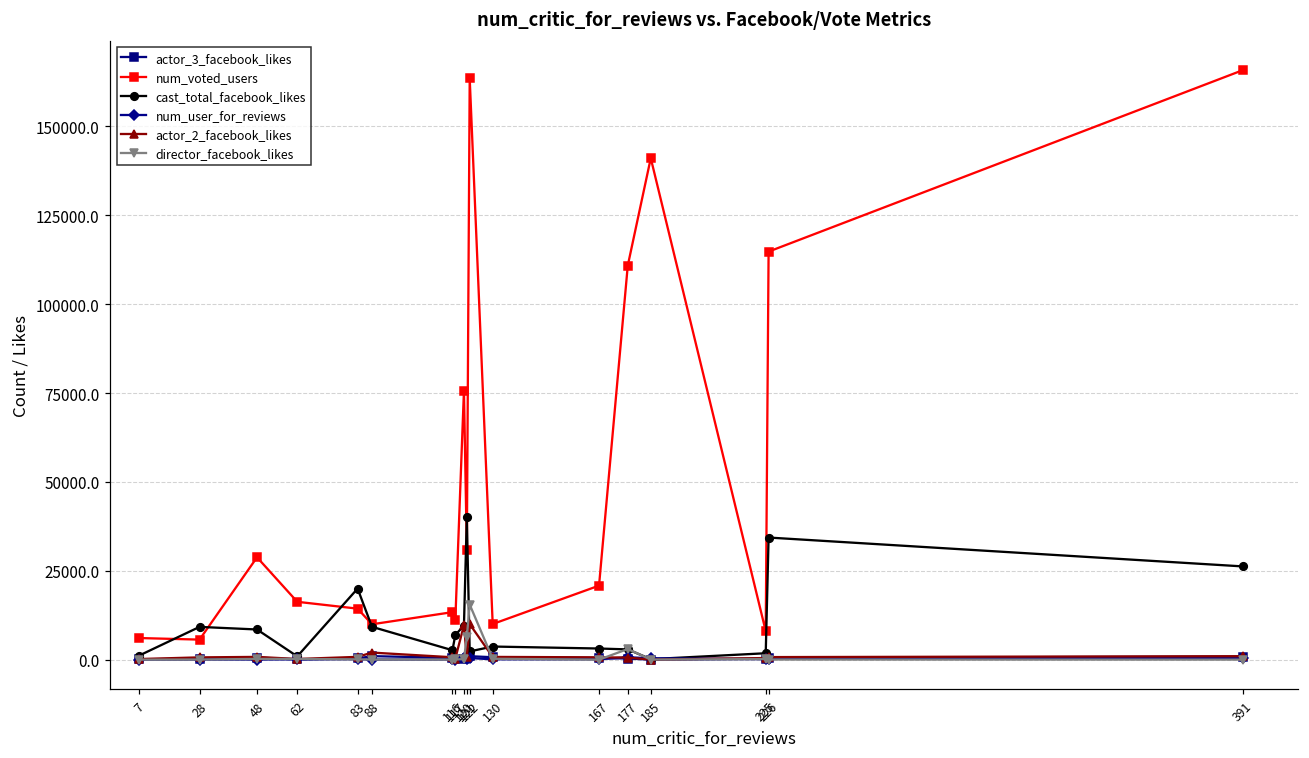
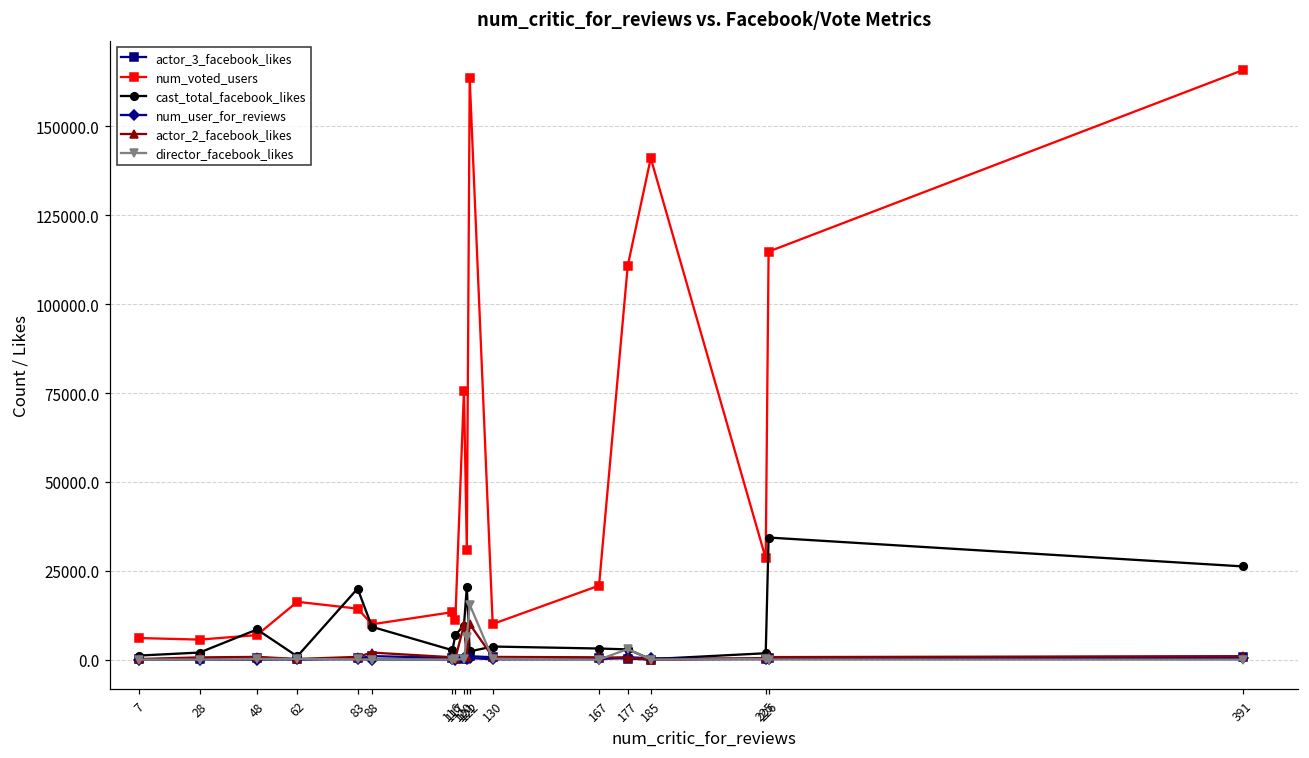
cast_total_facebook_likes, 28: 9000 -> 2000
num_voted_users, 48: 29000 -> 7000
cast_total_facebook_likes, 121: 40000 -> 20000
num_voted_users, 225: 8000 -> 28000
